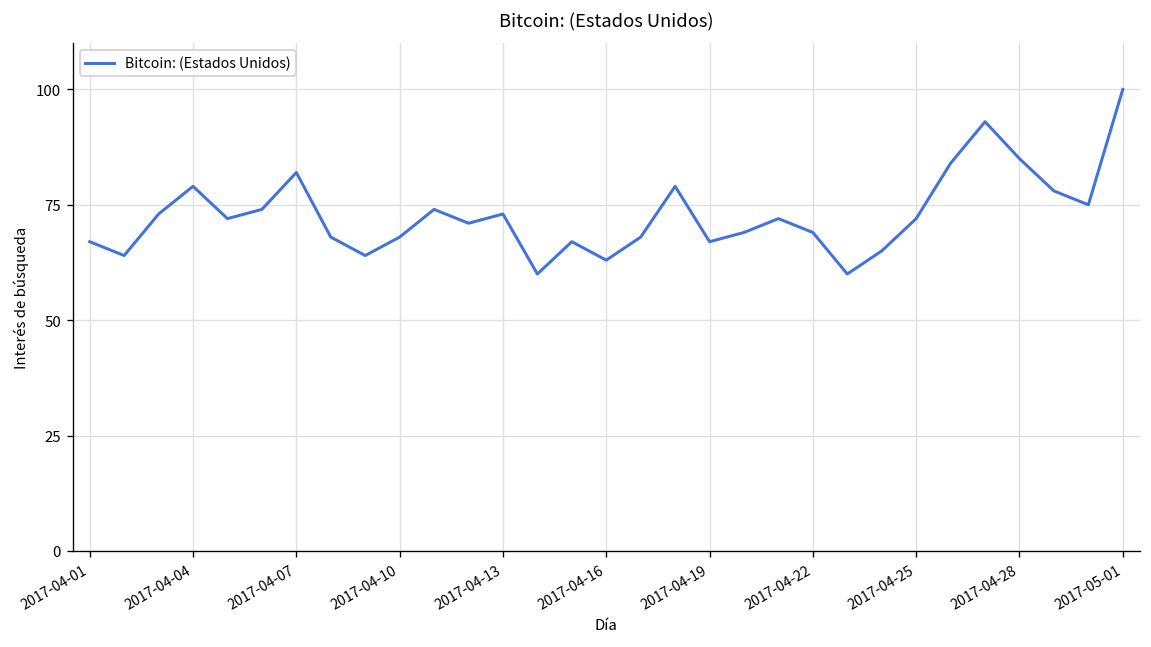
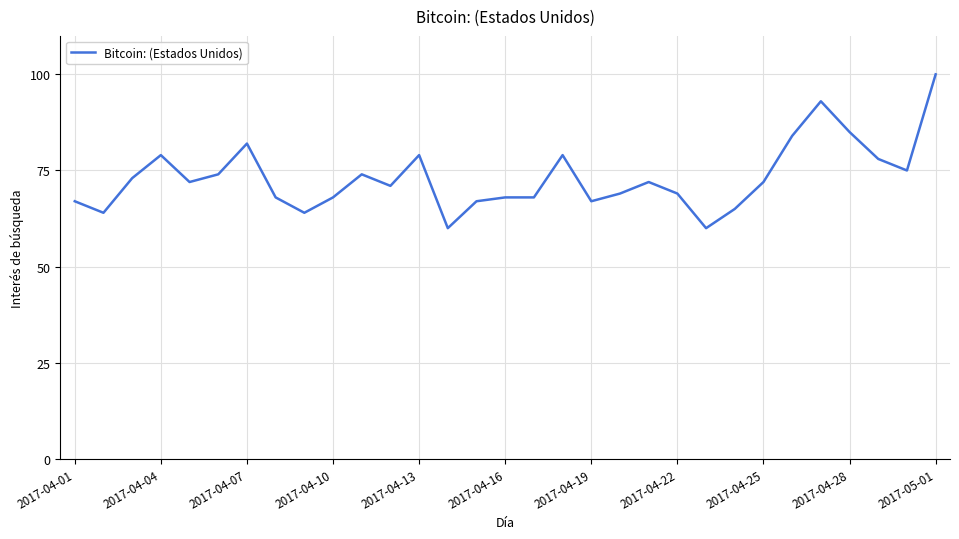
2017-04-13: 73 -> 79
2017-04-16: 63 -> 68
